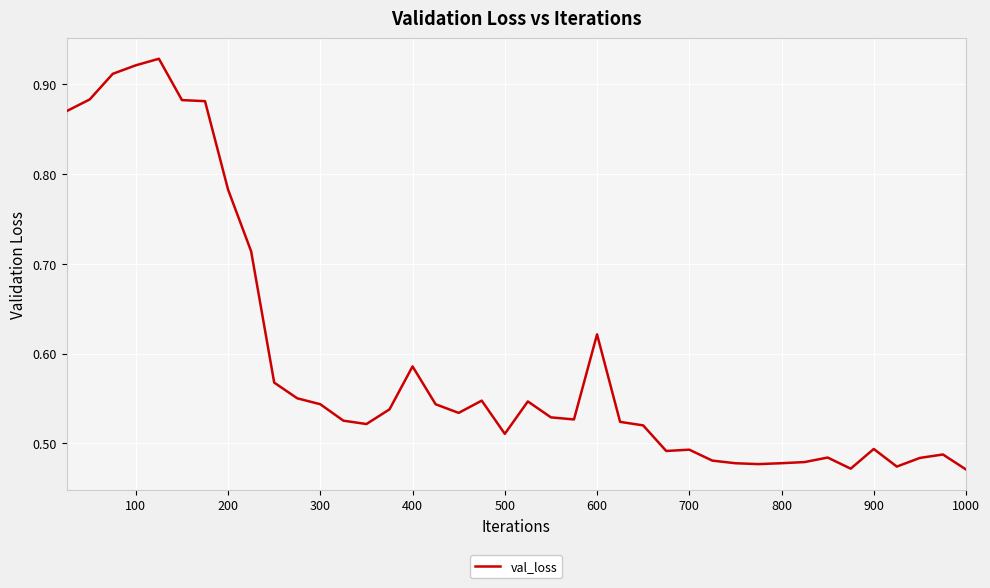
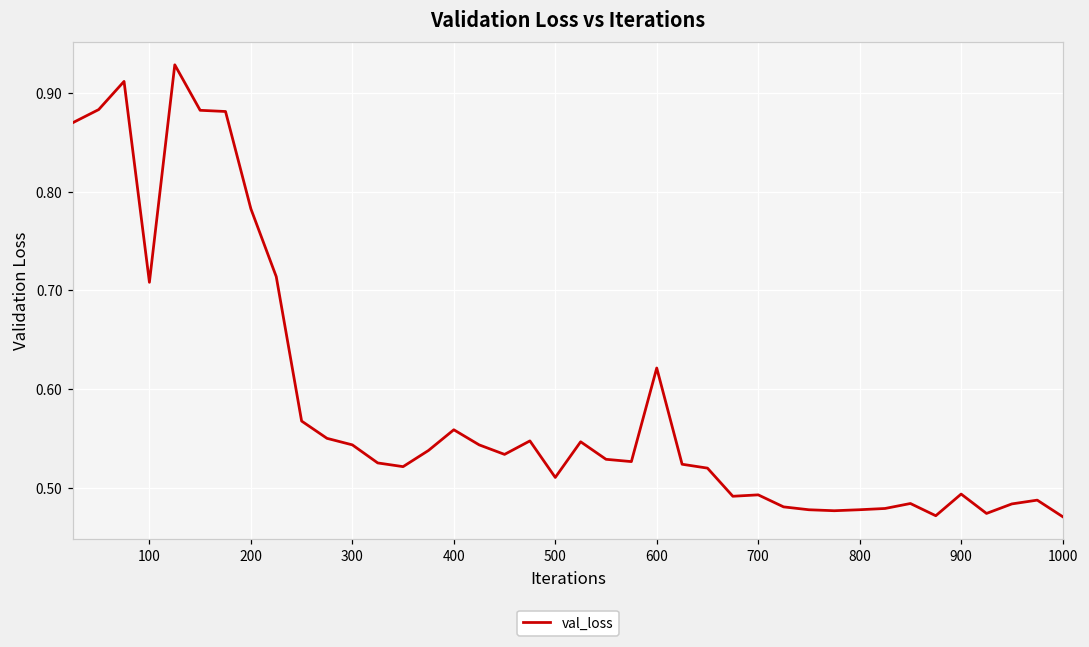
100: 0.92 -> 0.71
400: 0.59 -> 0.56
